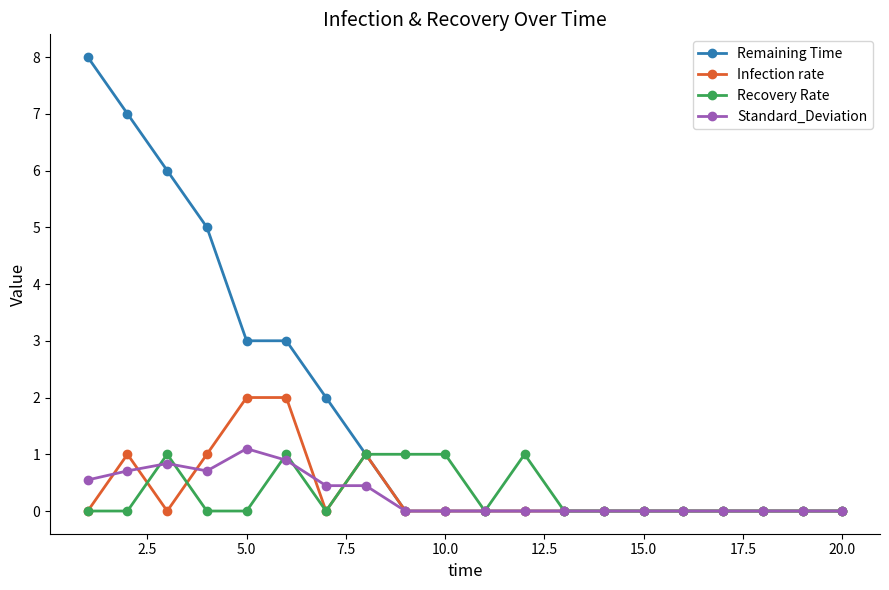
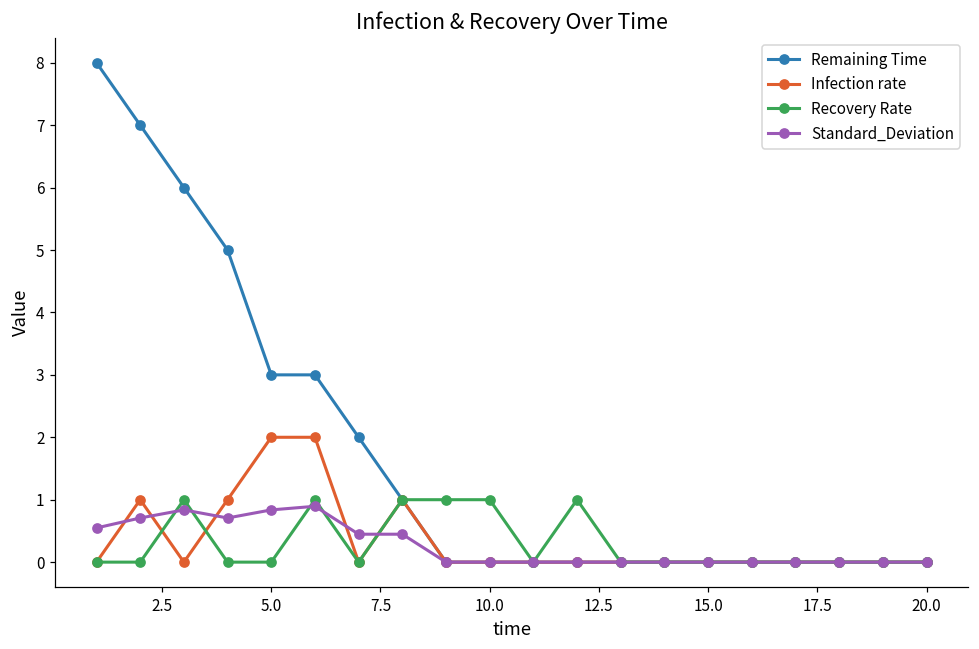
Standard_Deviation, 5.0: 1.1 -> 0.8
